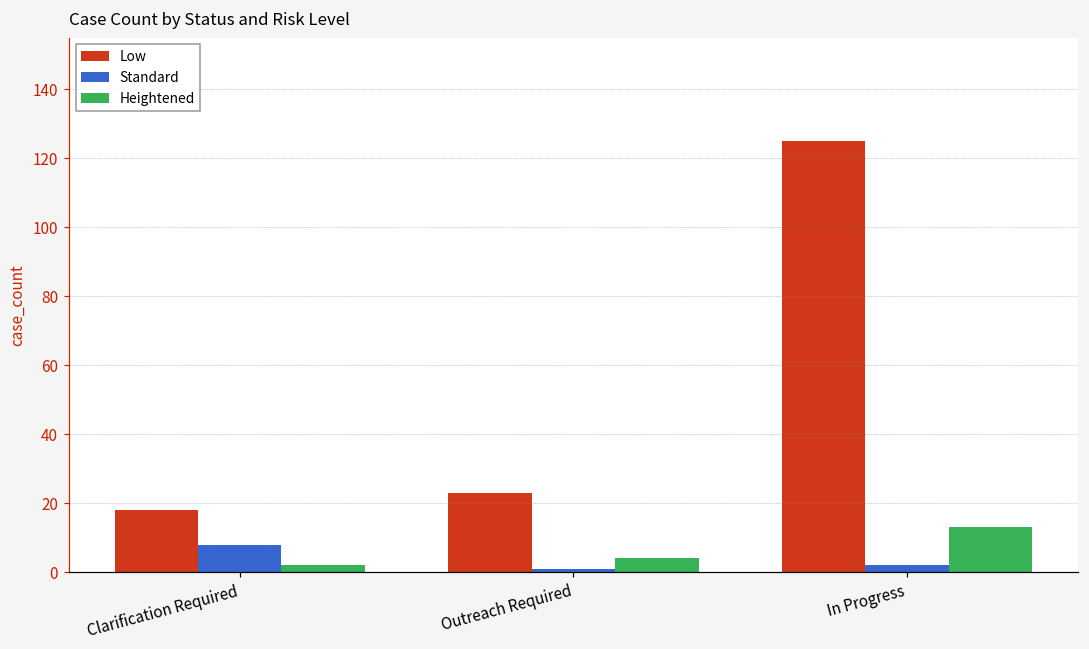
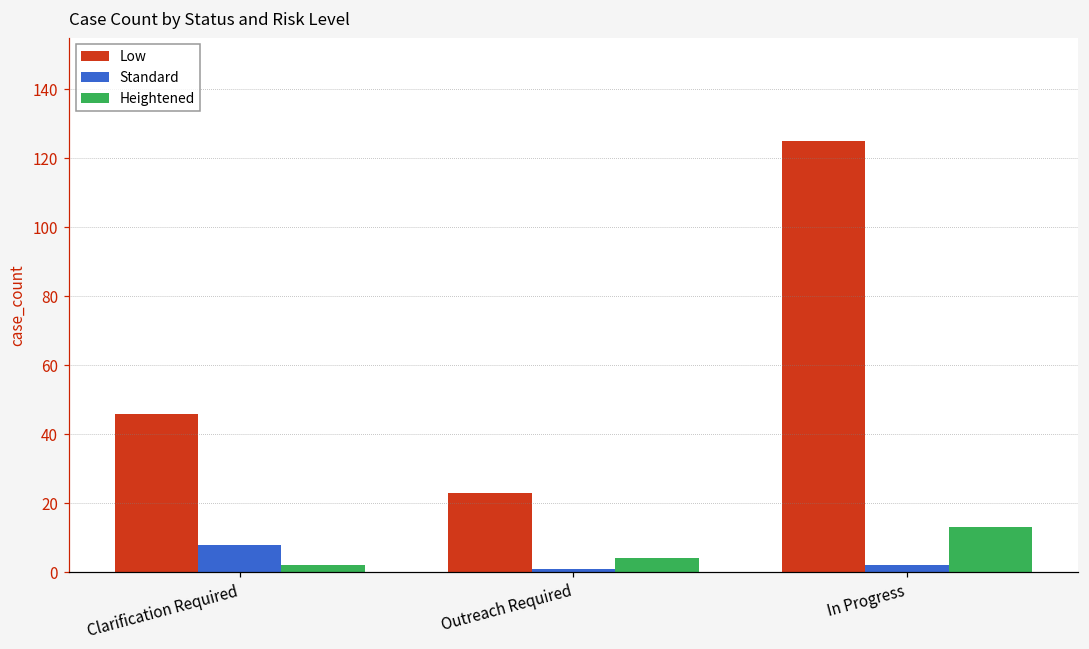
Low, Clarification Required: 18 -> 46
